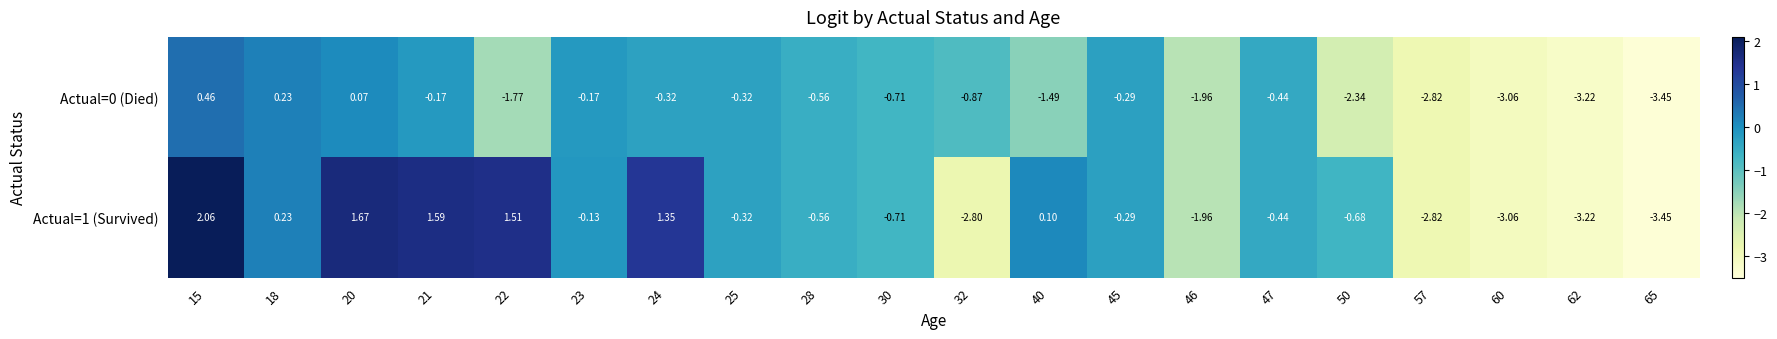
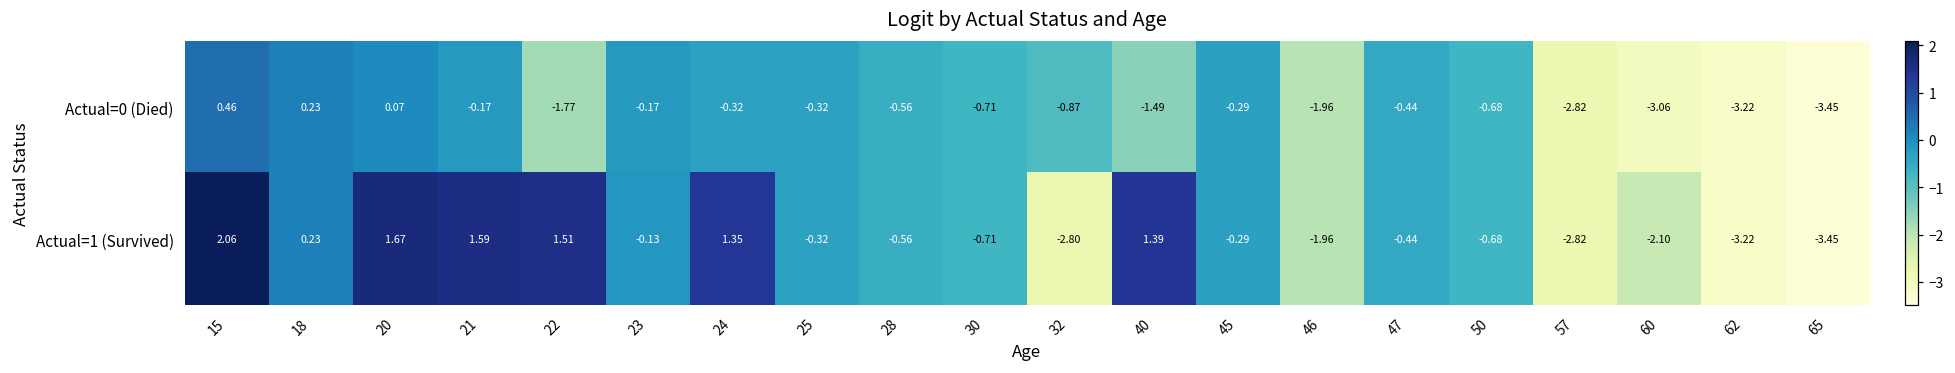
Actual=0 (Died), 50: -2.34 -> -0.68
Actual=1 (Survived), 40: 0.10 -> 1.39
Actual=1 (Survived), 60: -3.06 -> -2.10
